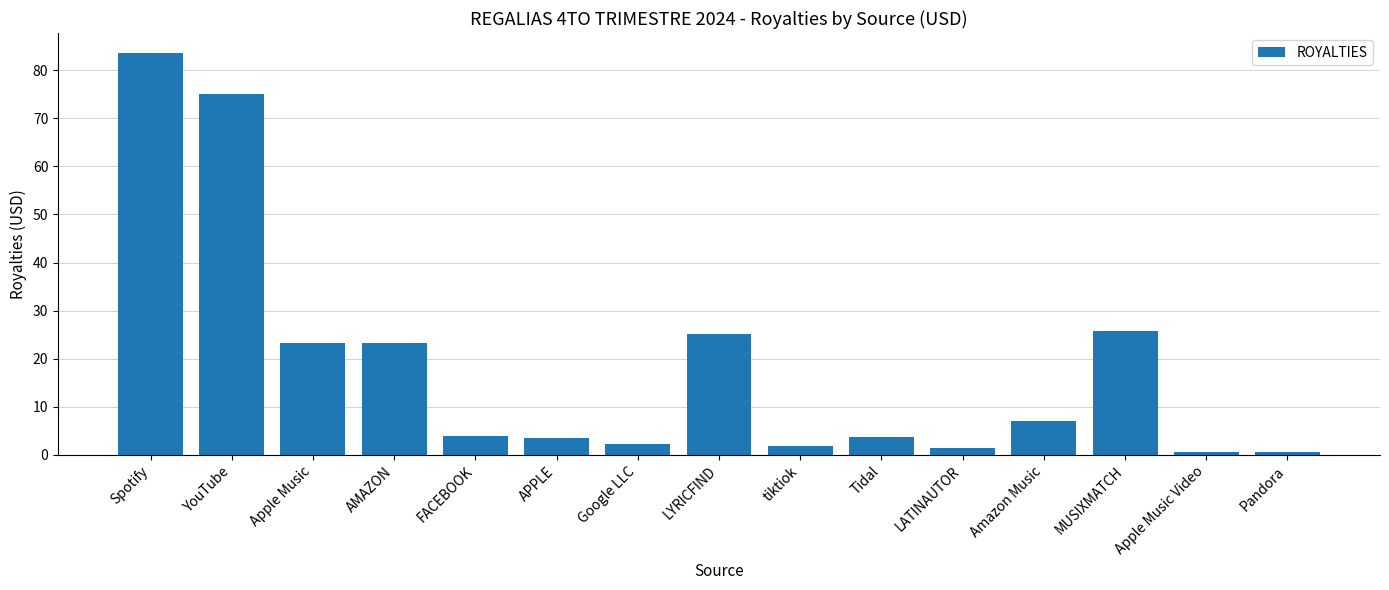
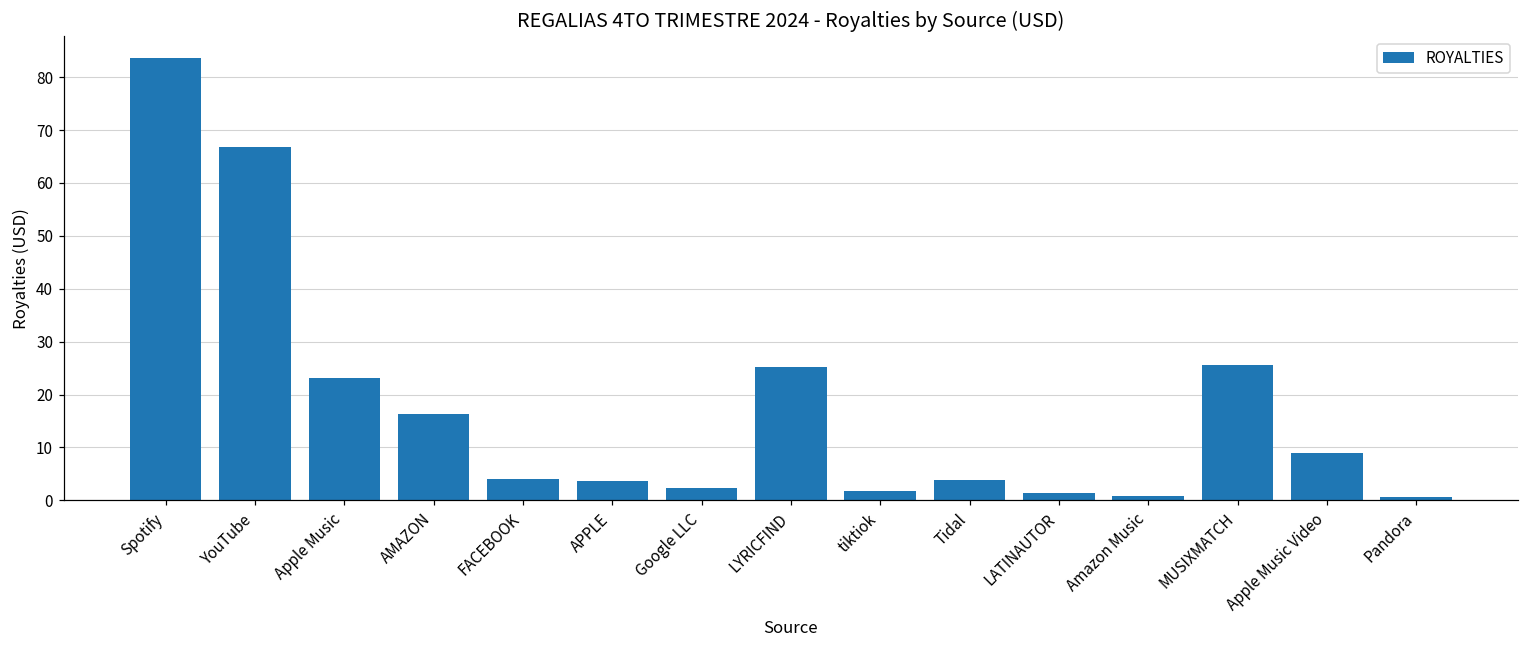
YouTube: 75 -> 67
AMAZON: 23 -> 16
Amazon Music: 7 -> 1
Apple Music Video: 1 -> 9
